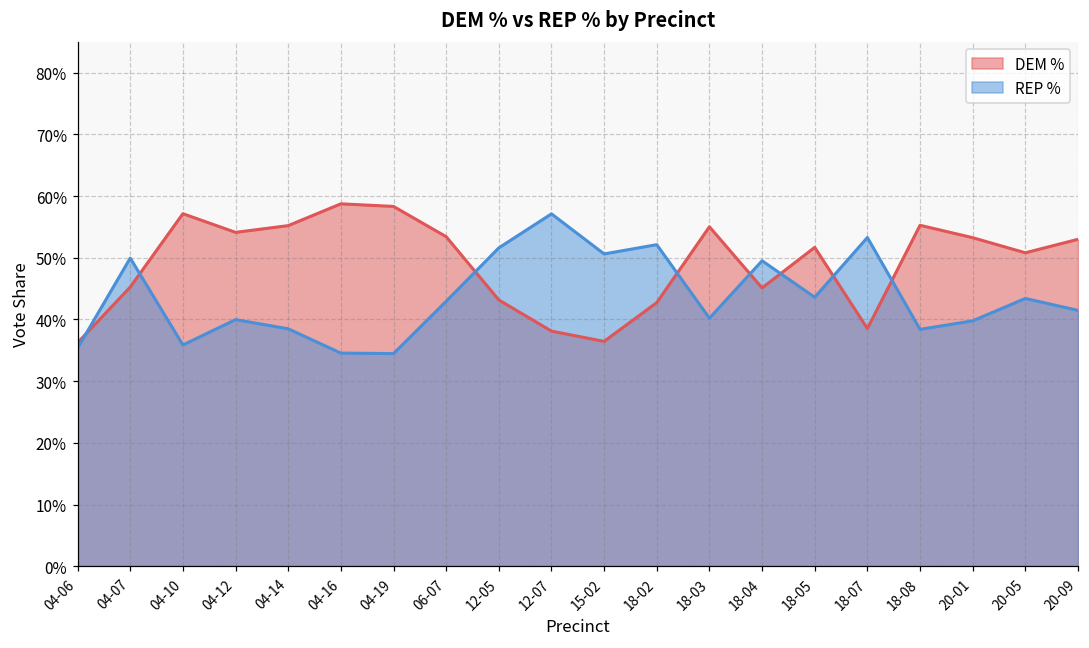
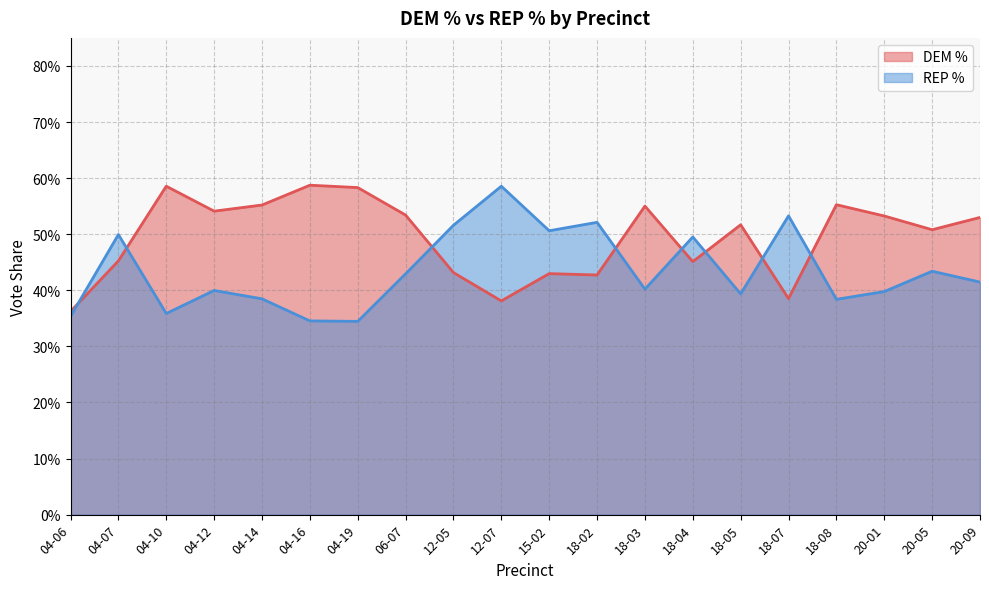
DEM %, 04-10: 57% -> 59%
REP %, 12-07: 57% -> 59%
DEM %, 15-02: 36% -> 43%
REP %, 18-05: 44% -> 39%
